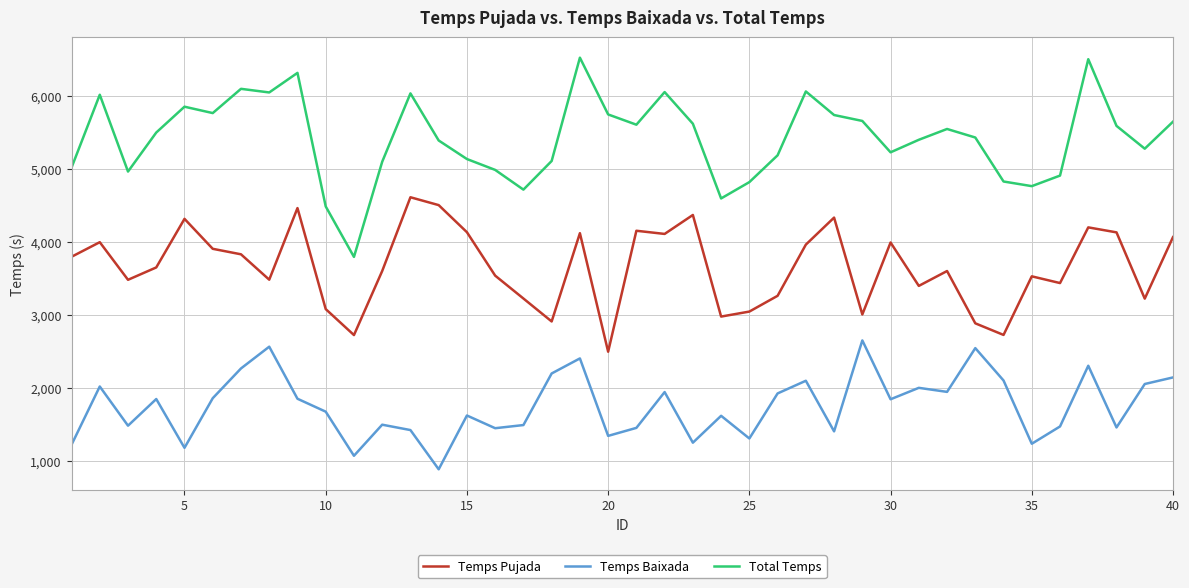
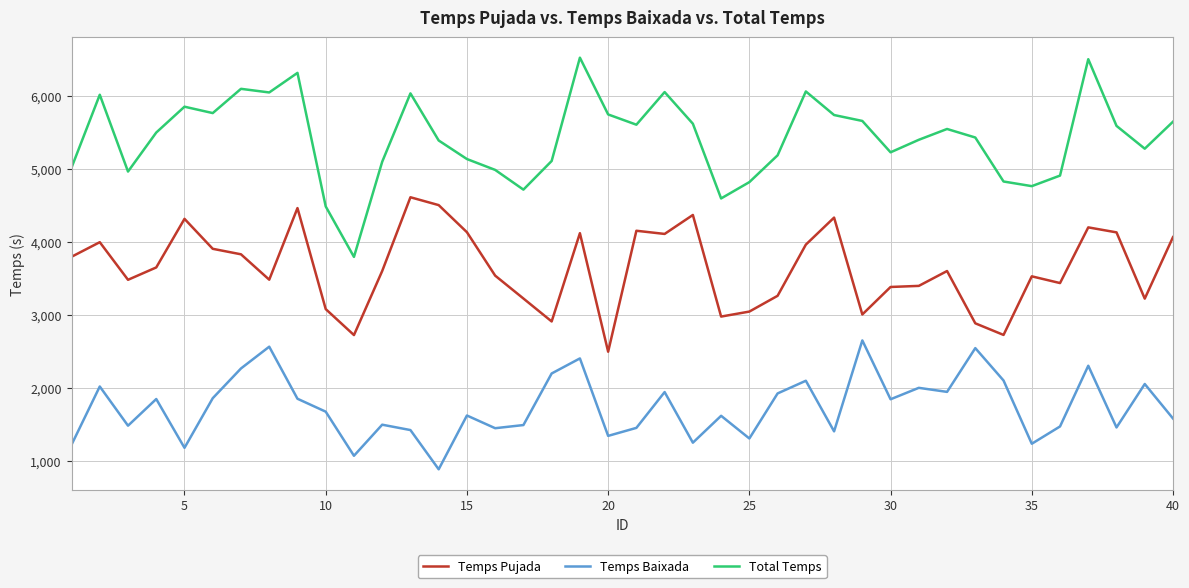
Temps Pujada, 30: 4,000 -> 3,400
Temps Baixada, 40: 2,100 -> 1,600
